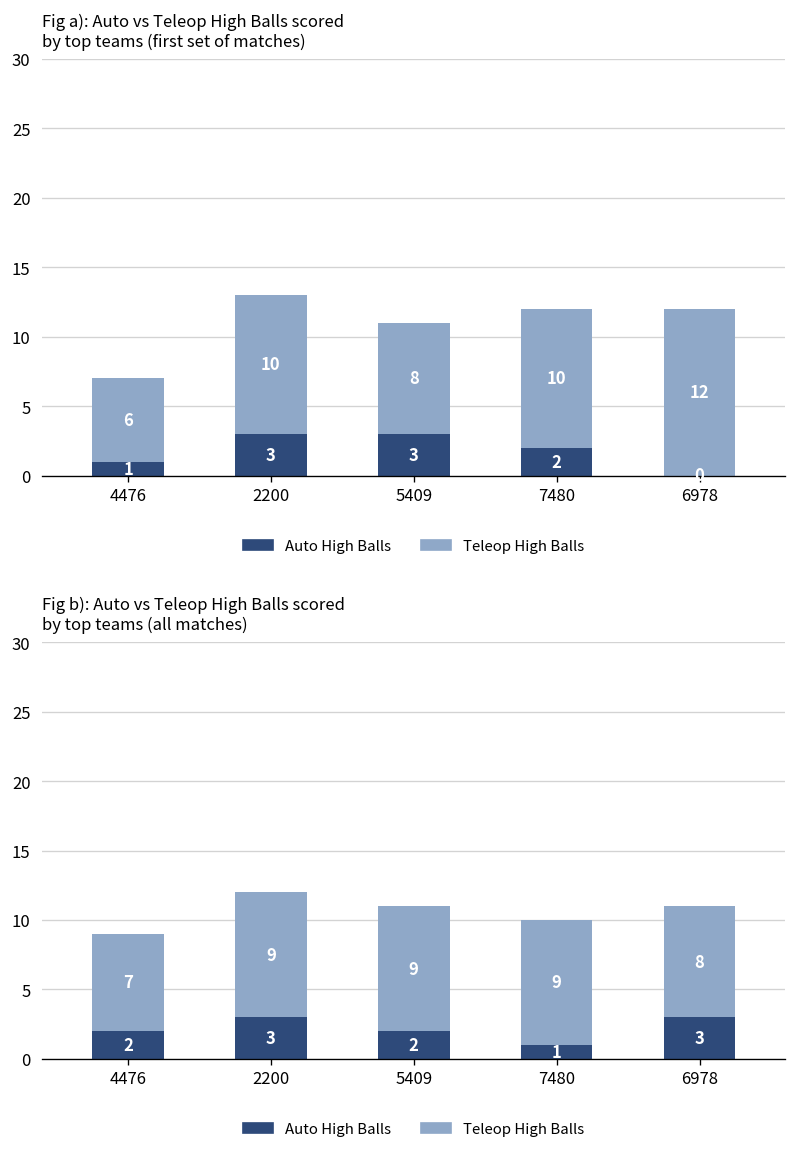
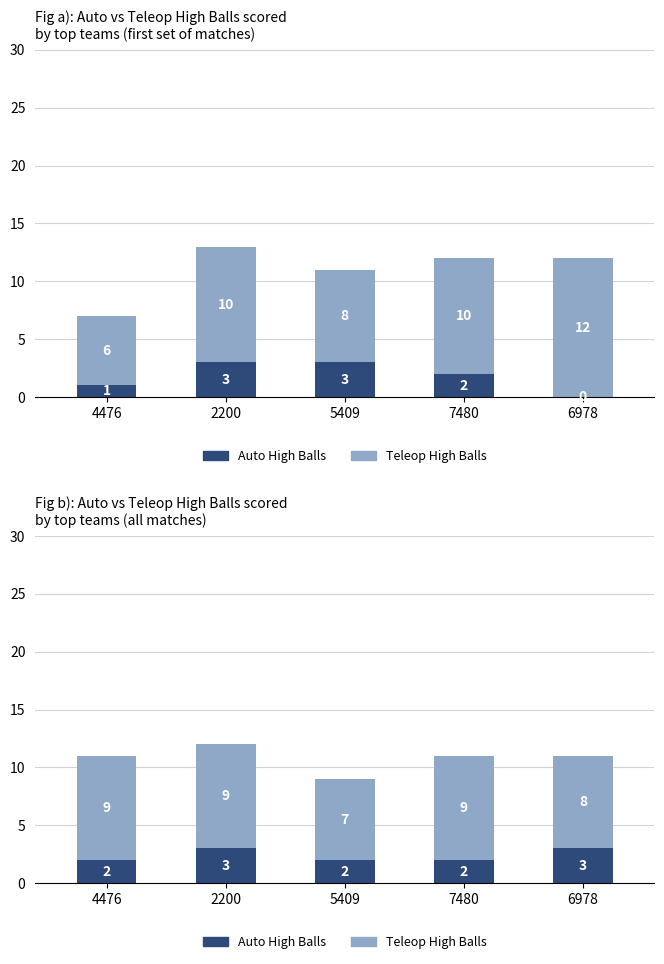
Fig b): Auto vs Teleop High Balls scored by top teams (all matches), Teleop High Balls, 4476: 7 -> 9
Fig b): Auto vs Teleop High Balls scored by top teams (all matches), Teleop High Balls, 5409: 9 -> 7
Fig b): Auto vs Teleop High Balls scored by top teams (all matches), Auto High Balls, 7480: 1 -> 2
